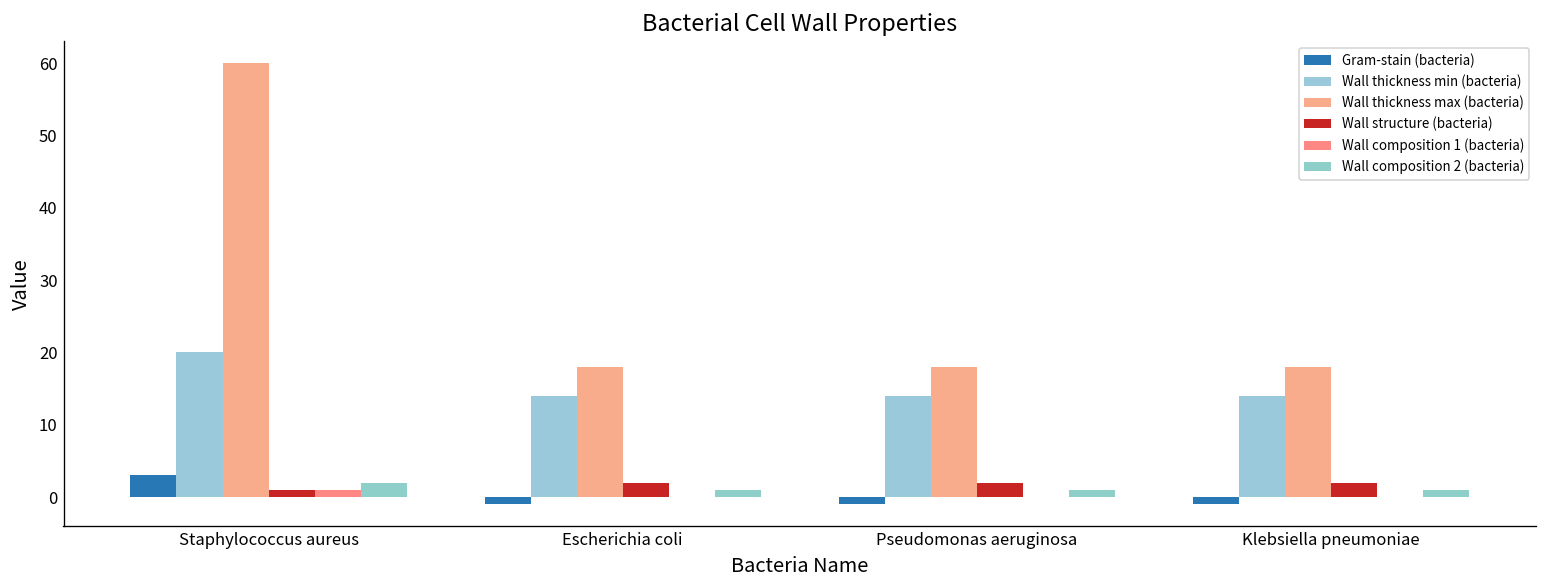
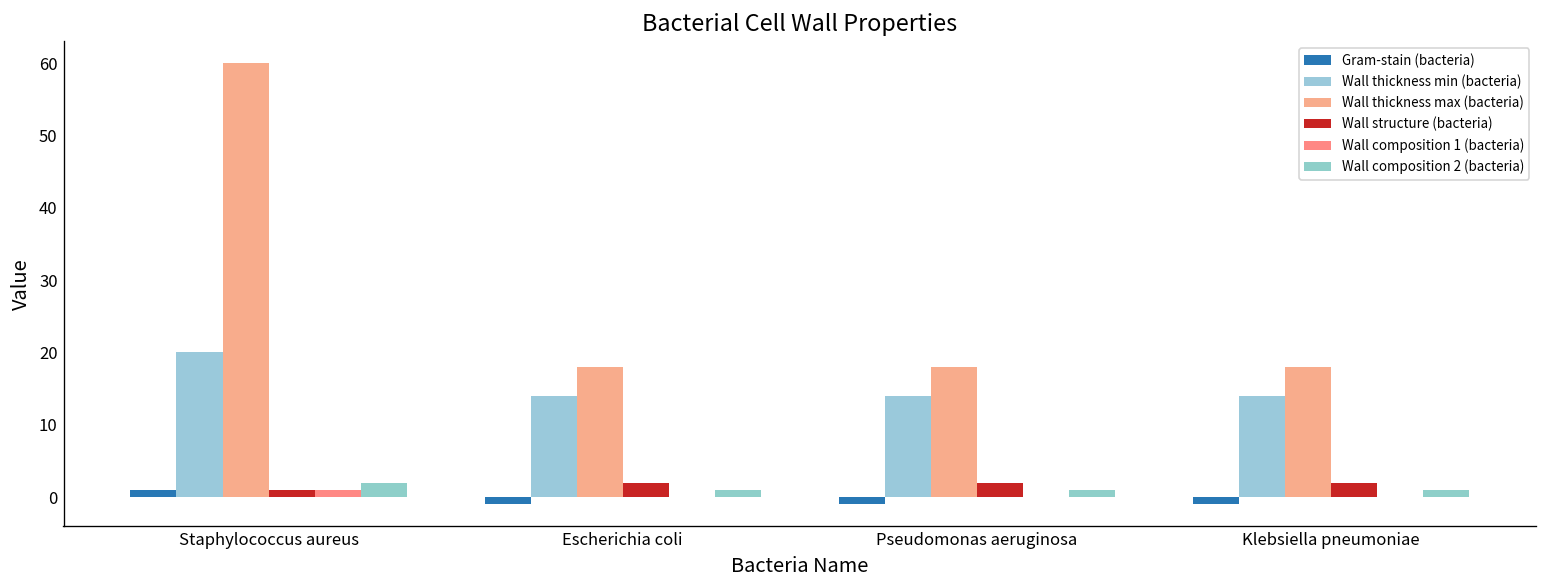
Gram-stain (bacteria), Staphylococcus aureus: 3 -> 1
